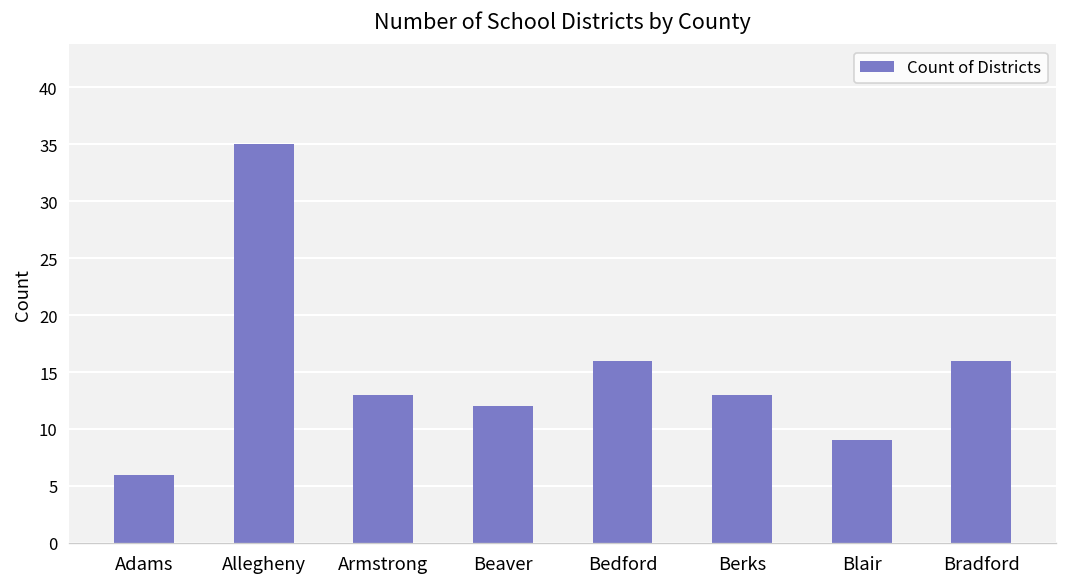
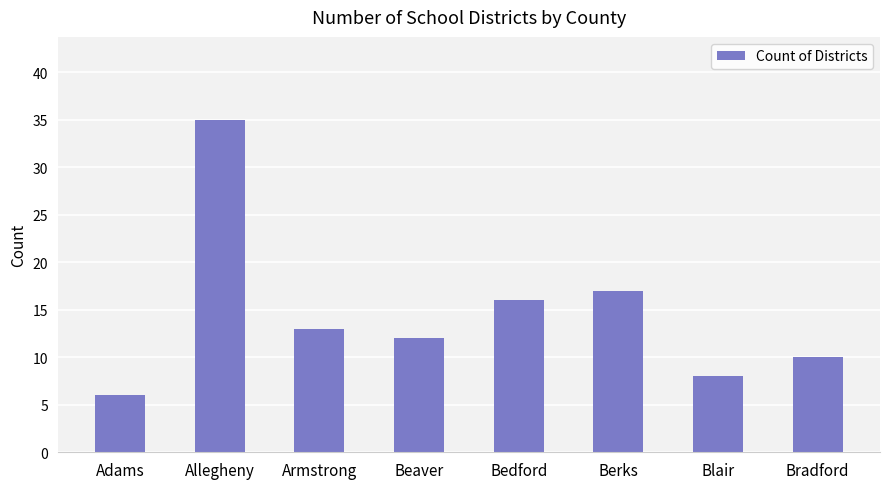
Berks: 13 -> 17
Blair: 9 -> 8
Bradford: 16 -> 10
